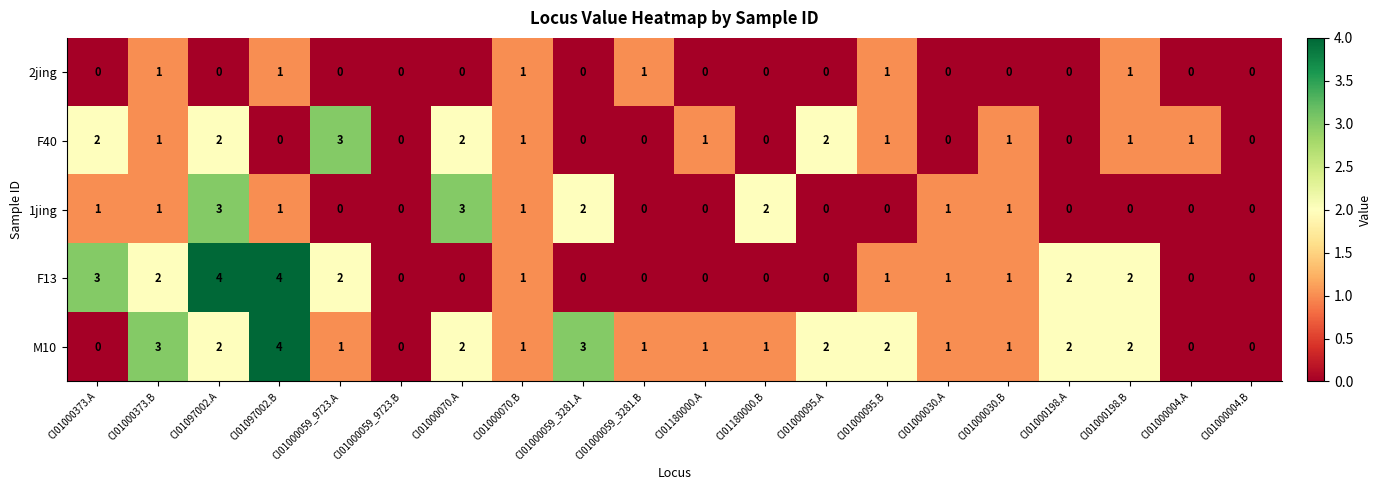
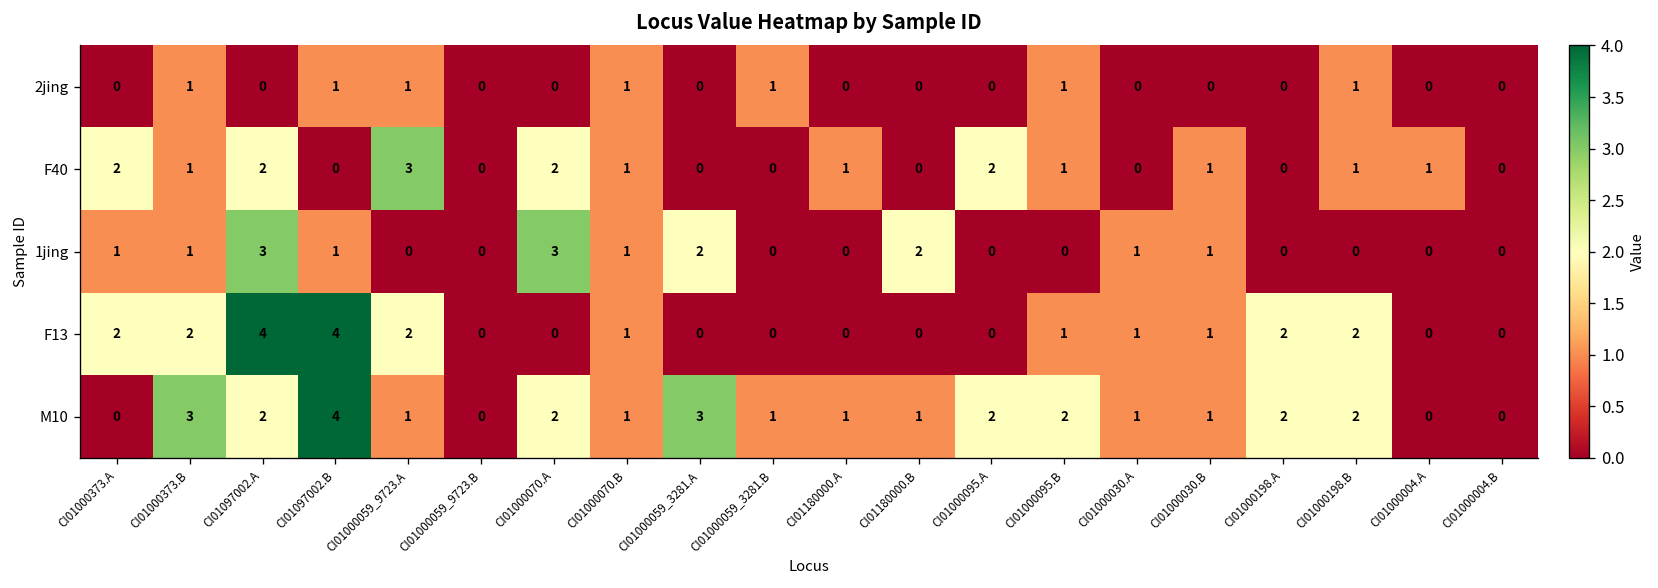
2jing, CI01000059_9723.A: 0 -> 1
F13, CI01000373.A: 3 -> 2
